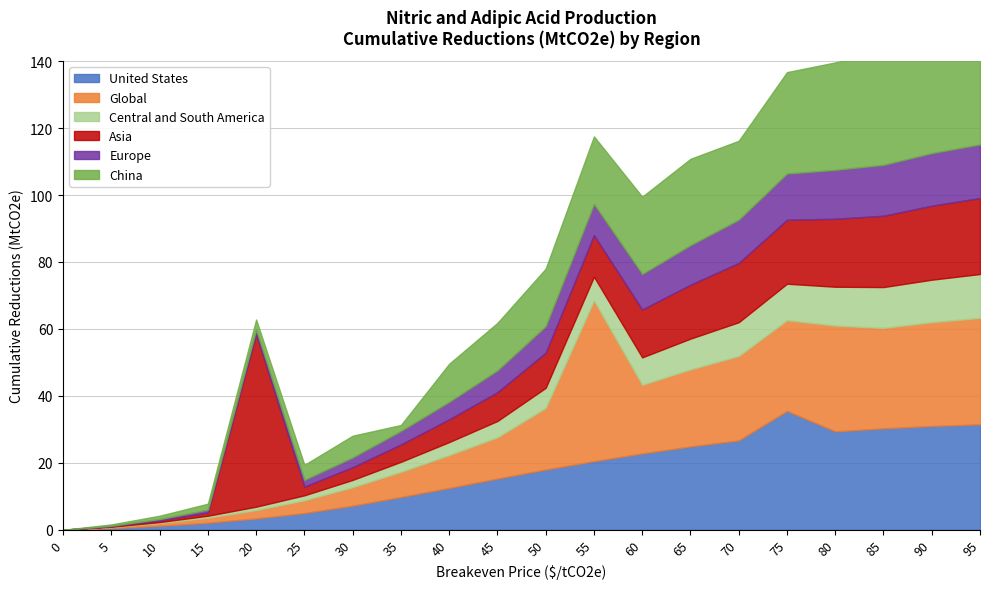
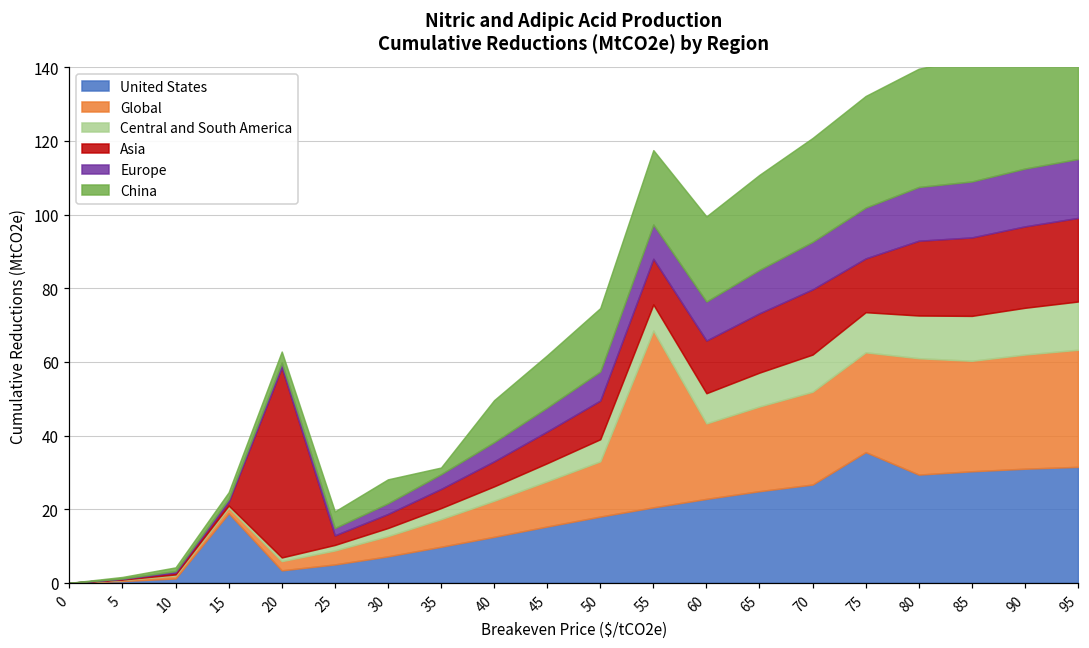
United States, 15: 2 -> 19
Global, 50: 18 -> 15
China, 70: 24 -> 28
Asia, 75: 19 -> 15
